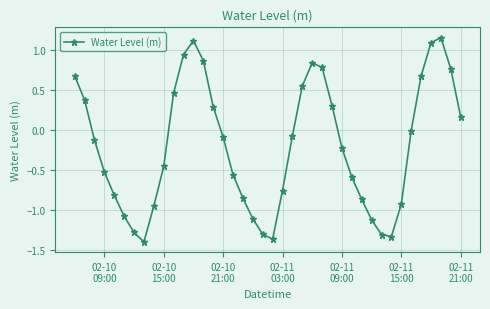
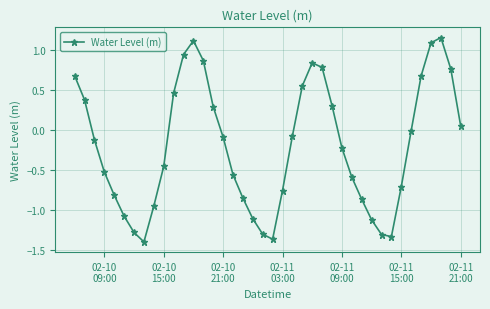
02-11 15:00: -0.9 -> -0.7
02-11 21:00: 0.2 -> 0.0
